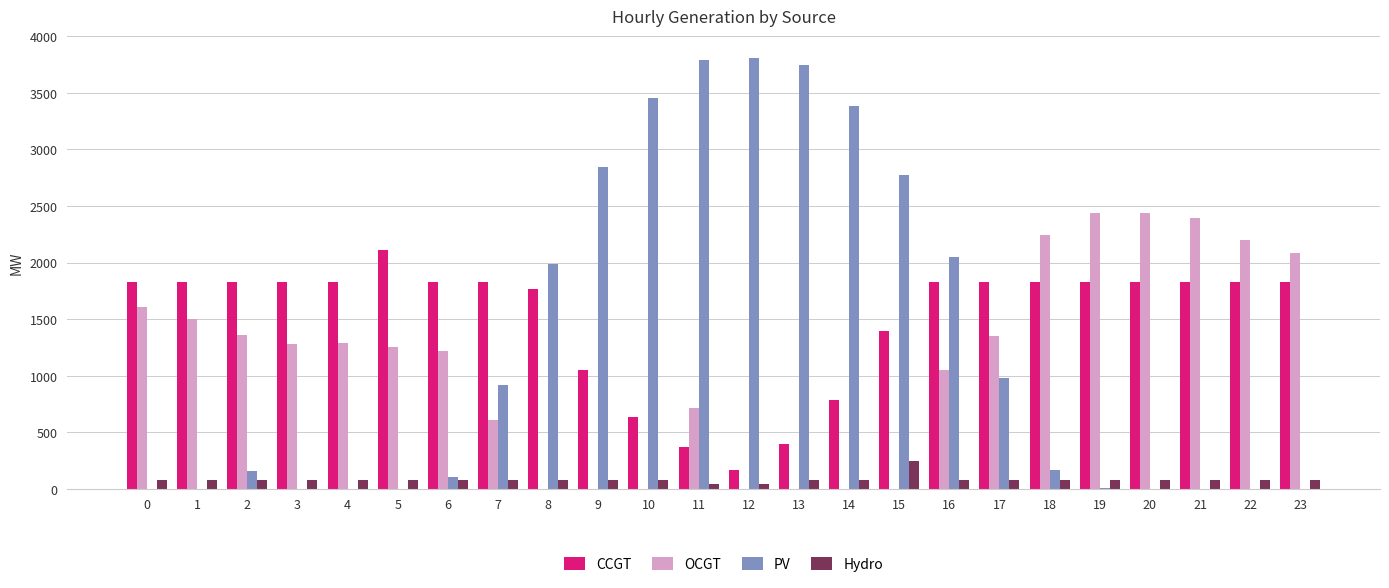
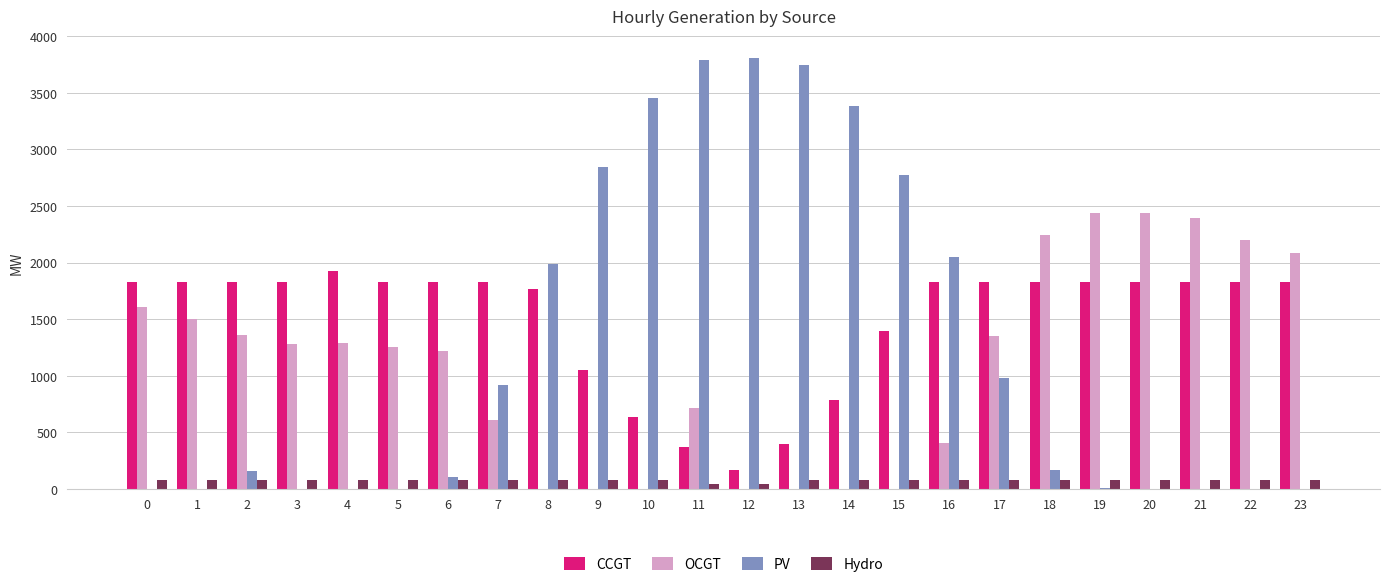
CCGT, 4: 1830 -> 1920
CCGT, 5: 2110 -> 1830
Hydro, 15: 250 -> 80
OCGT, 16: 1050 -> 410
